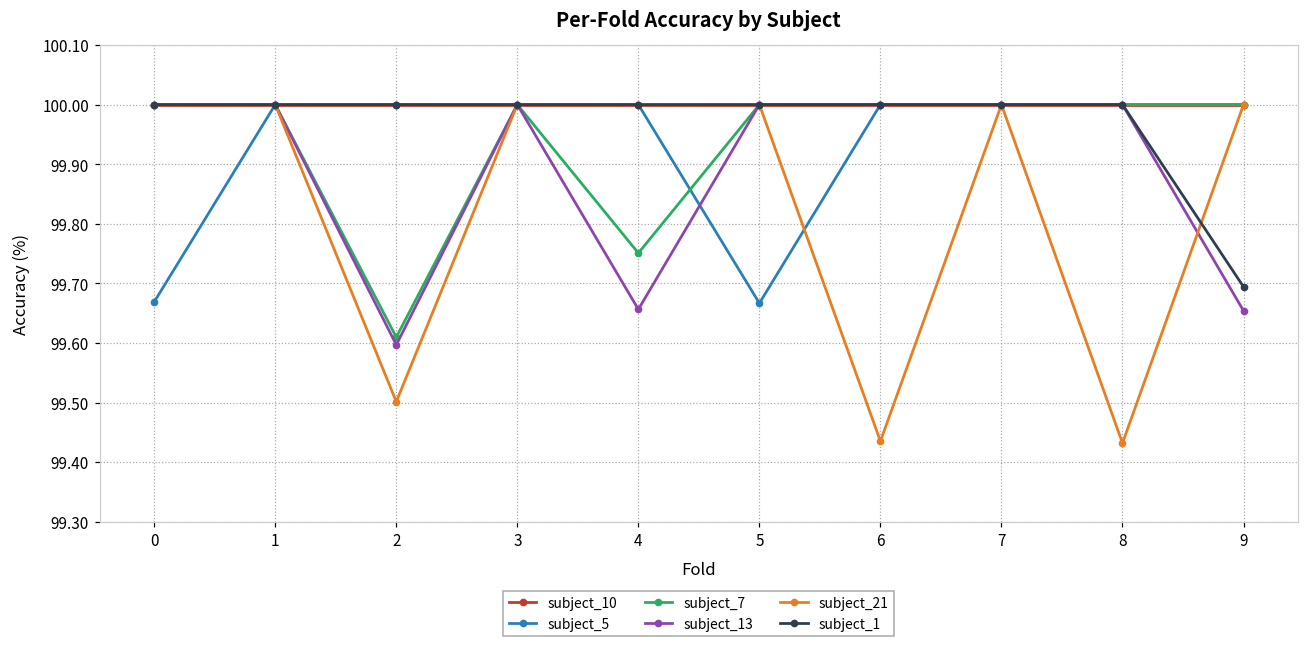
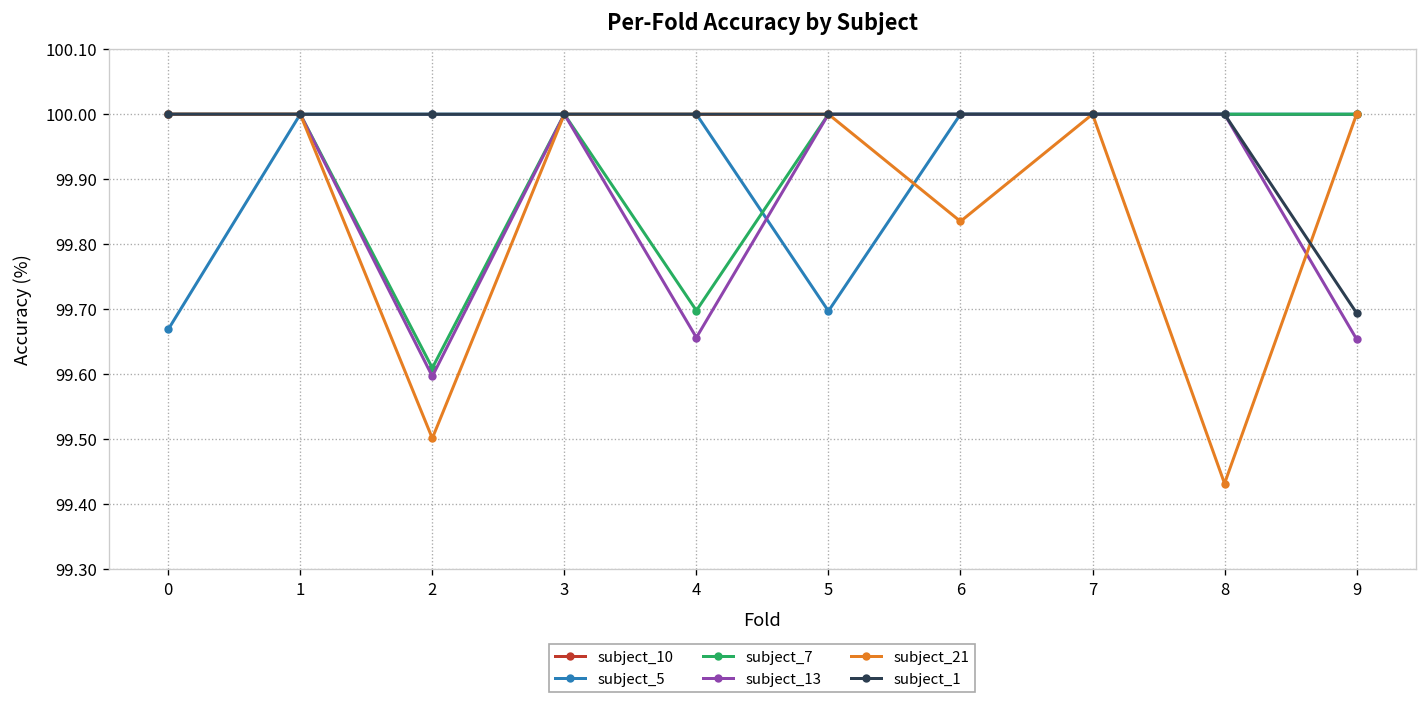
subject_7, 4: 99.75 -> 99.70
subject_5, 5: 99.67 -> 99.70
subject_21, 6: 99.44 -> 99.84
